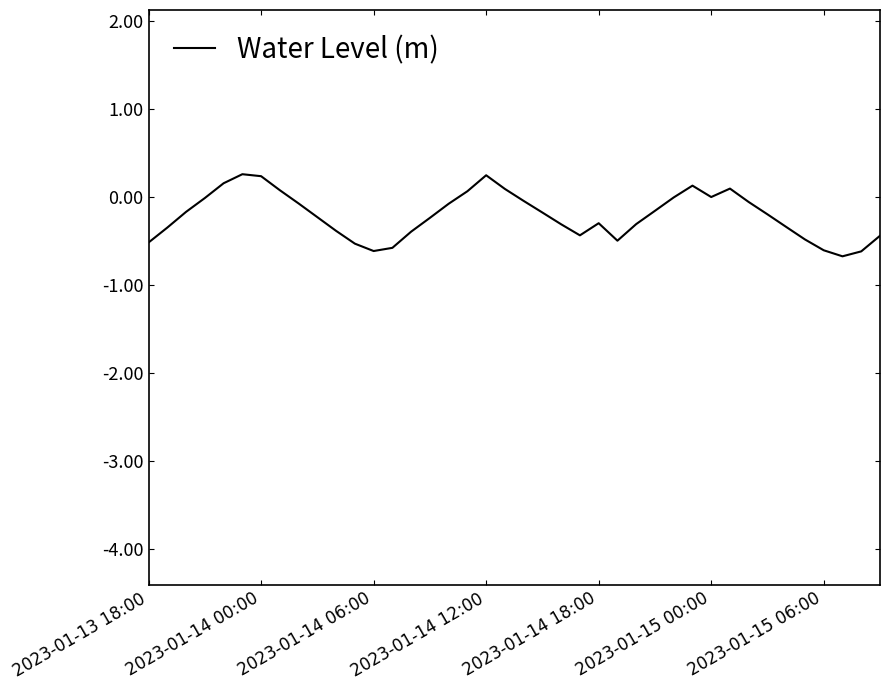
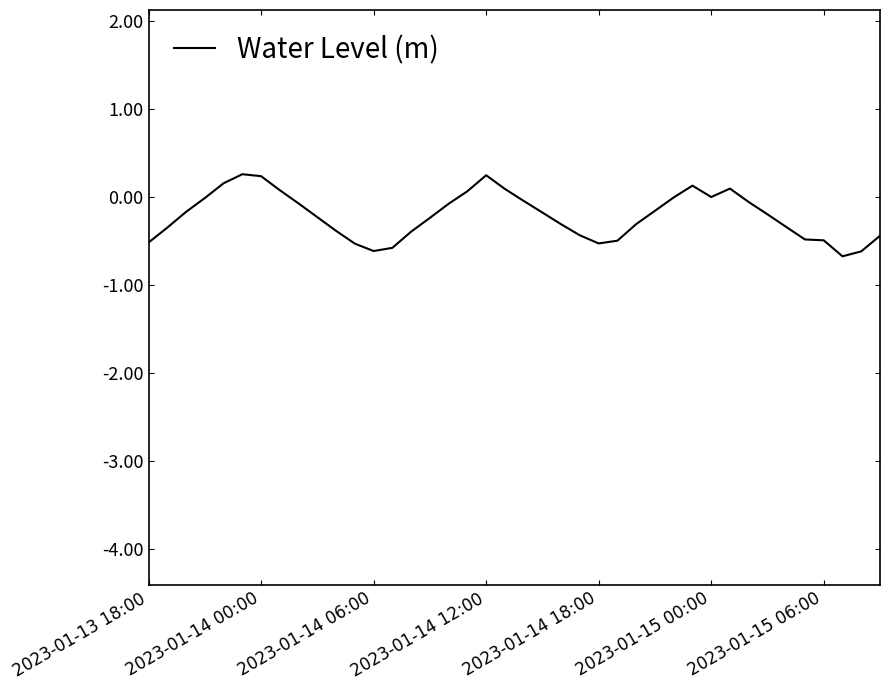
2023-01-14 18:00: -0.3 -> -0.5
2023-01-15 06:00: -0.6 -> -0.5
